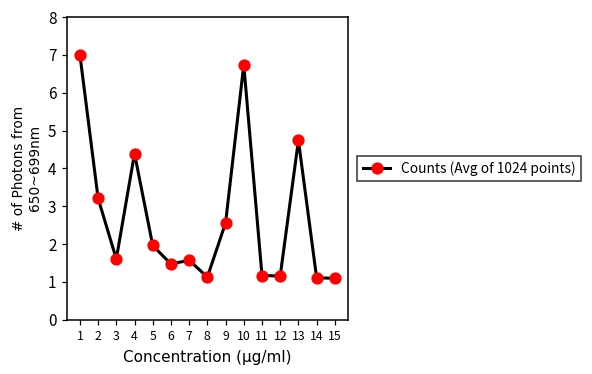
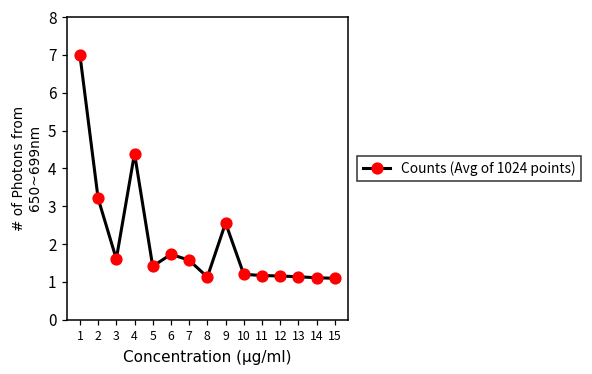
5: 2.0 -> 1.4
6: 1.5 -> 1.7
10: 6.7 -> 1.2
13: 4.7 -> 1.1
